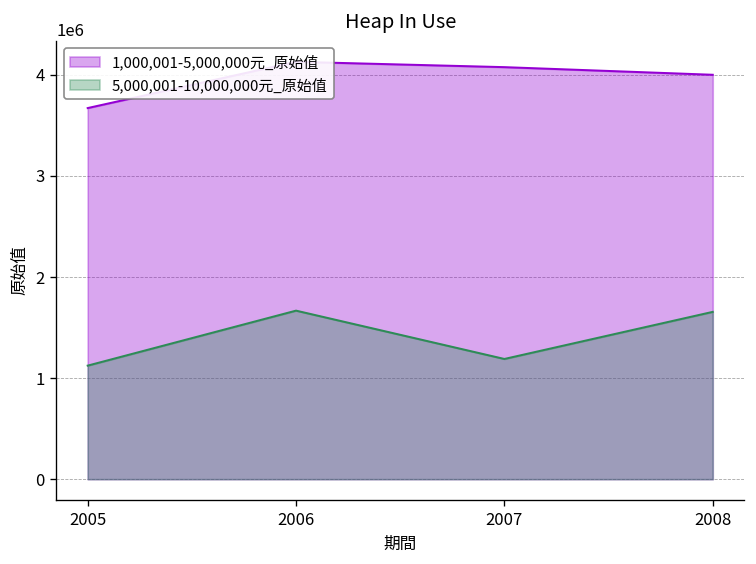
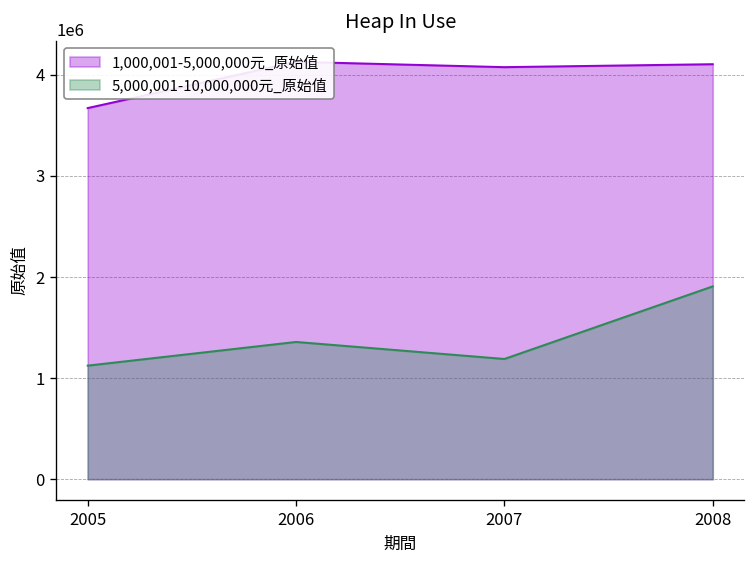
5,000,001-10,000,000元_原始值, 2006: 1700000 -> 1400000
1,000,001-5,000,000元_原始值, 2008: 4000000 -> 4100000
5,000,001-10,000,000元_原始值, 2008: 1700000 -> 1900000
